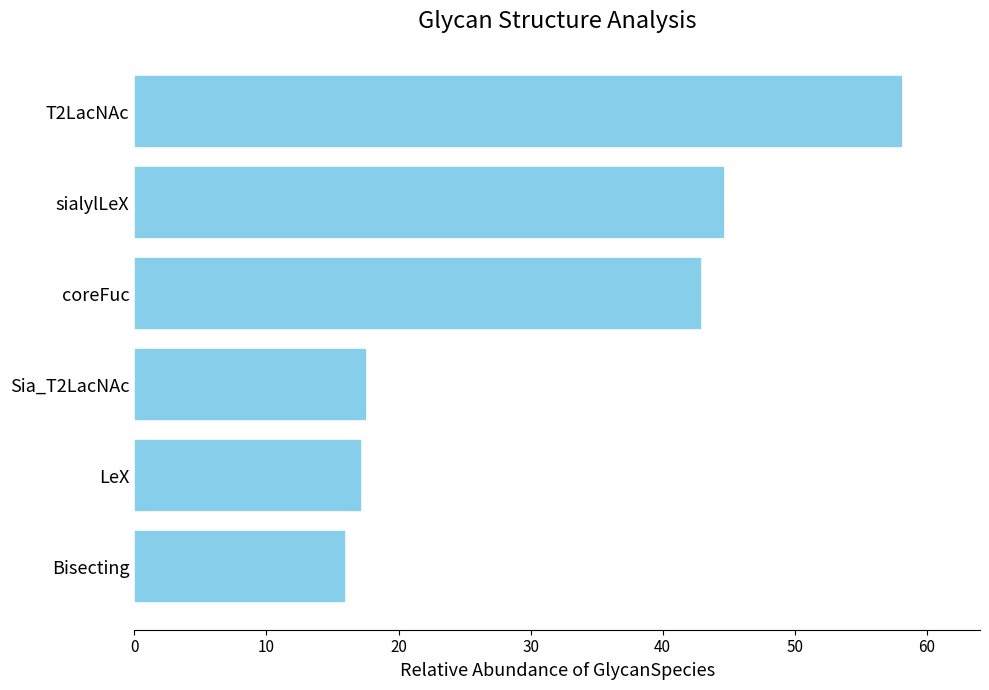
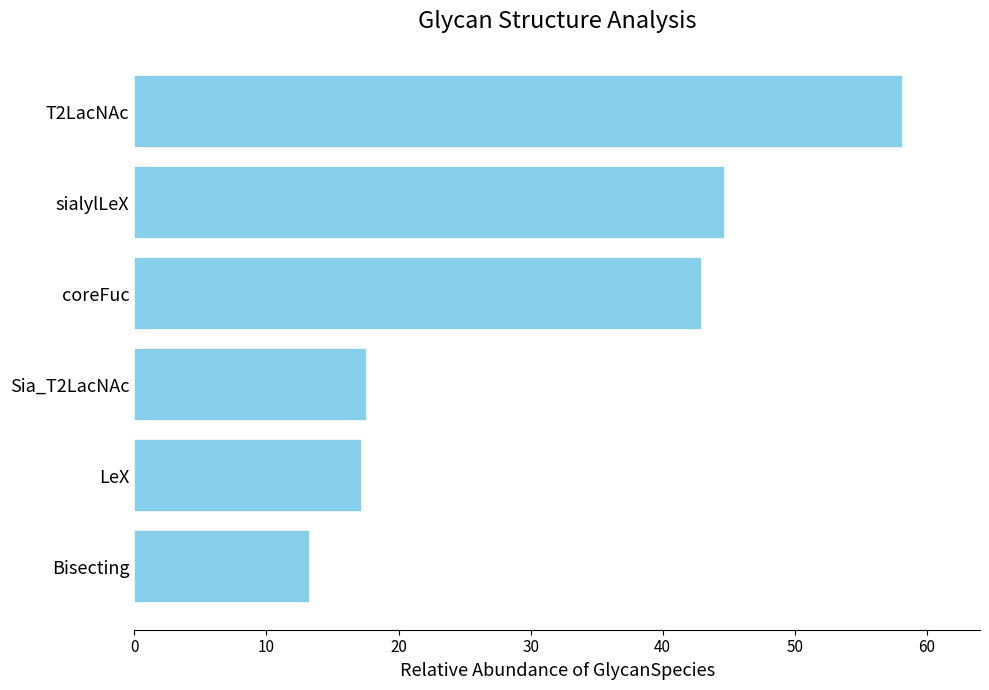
Bisecting: 16.0 -> 13.3
